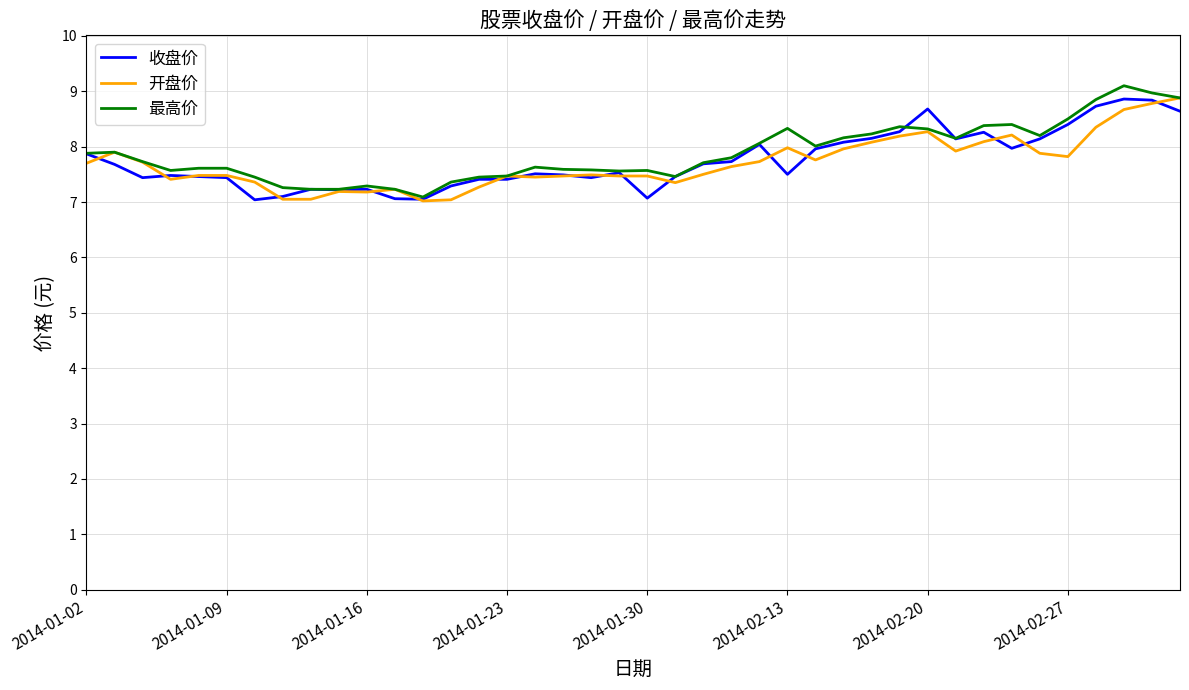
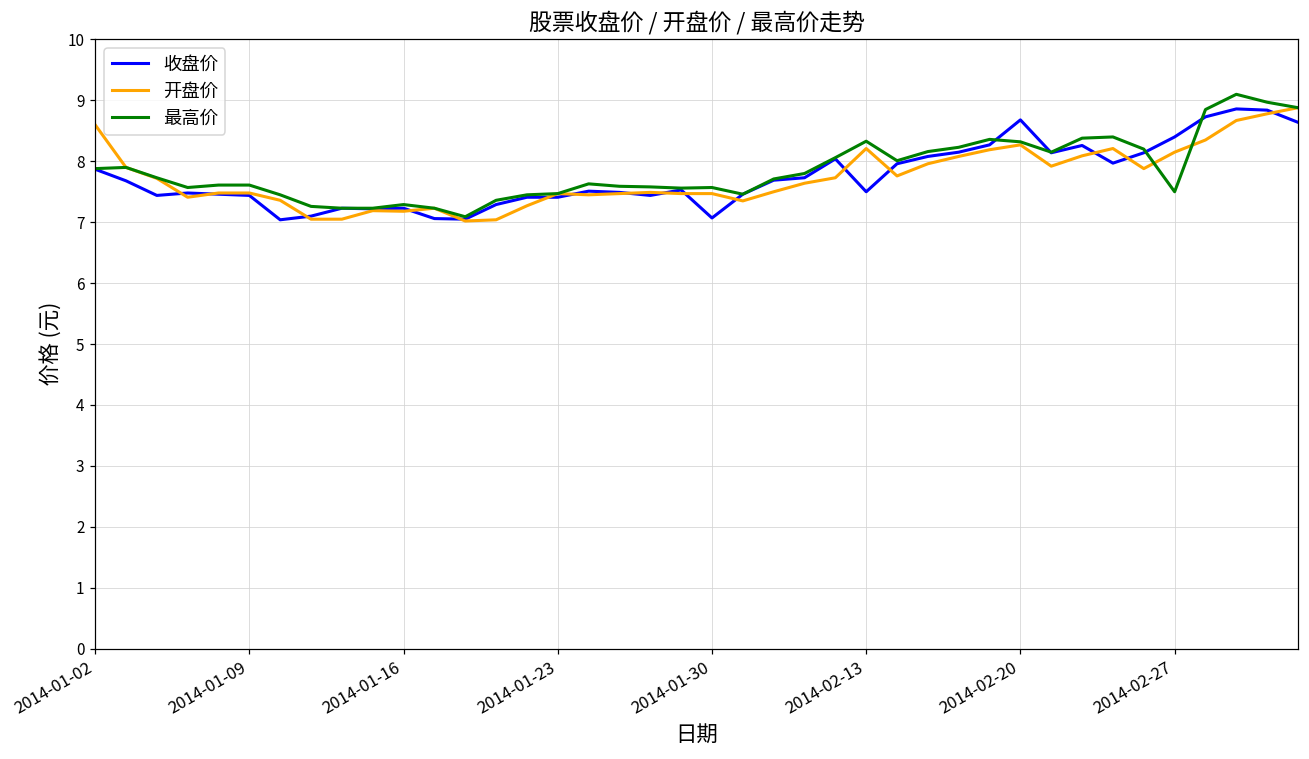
开盘价, 2014-01-02: 7.7 -> 8.6
开盘价, 2014-02-13: 8.0 -> 8.2
开盘价, 2014-02-27: 7.8 -> 8.2
最高价, 2014-02-27: 8.5 -> 7.5
